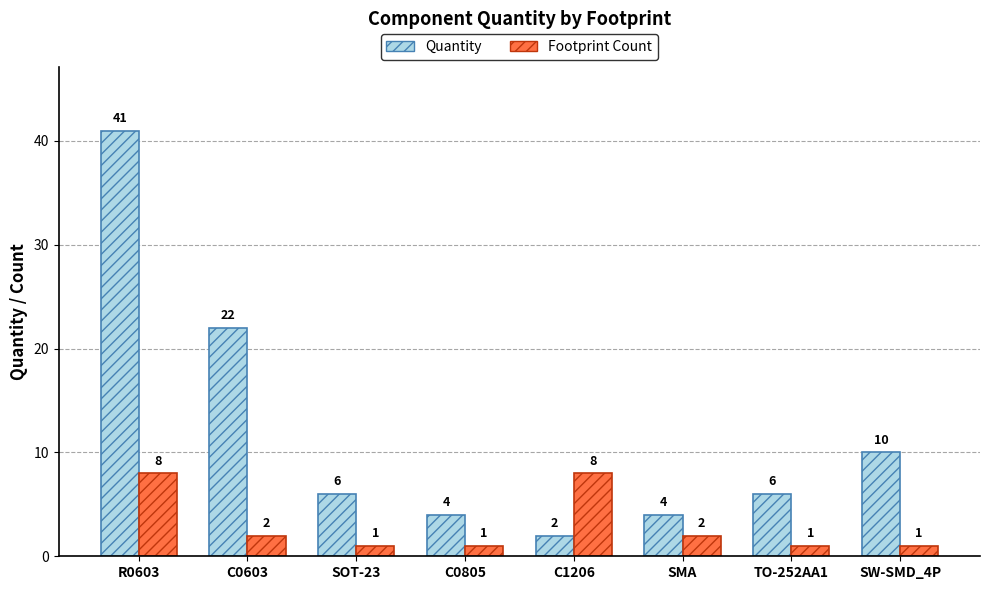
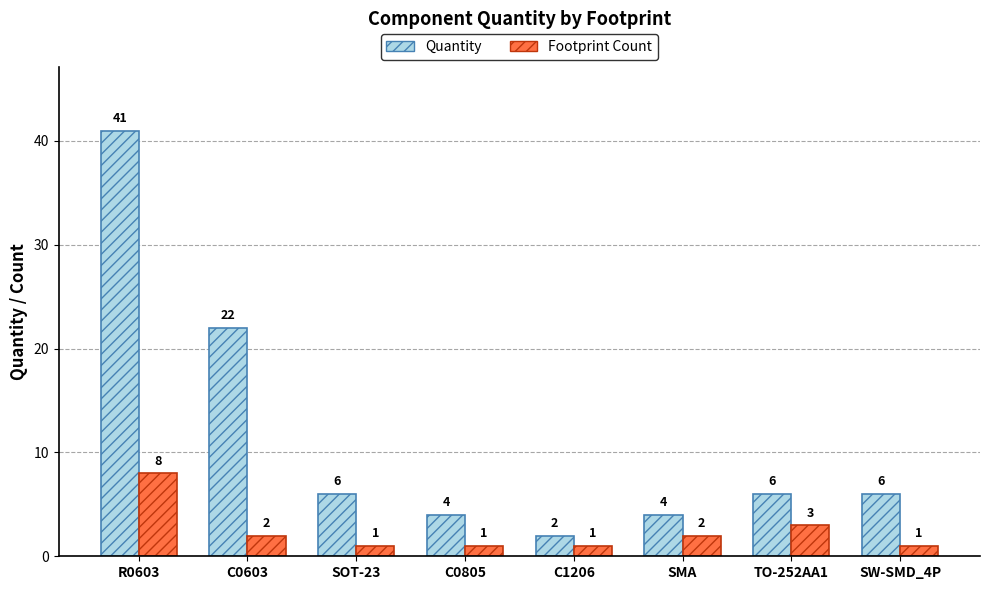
Footprint Count, C1206: 8 -> 1
Footprint Count, TO-252AA1: 1 -> 3
Quantity, SW-SMD_4P: 10 -> 6
